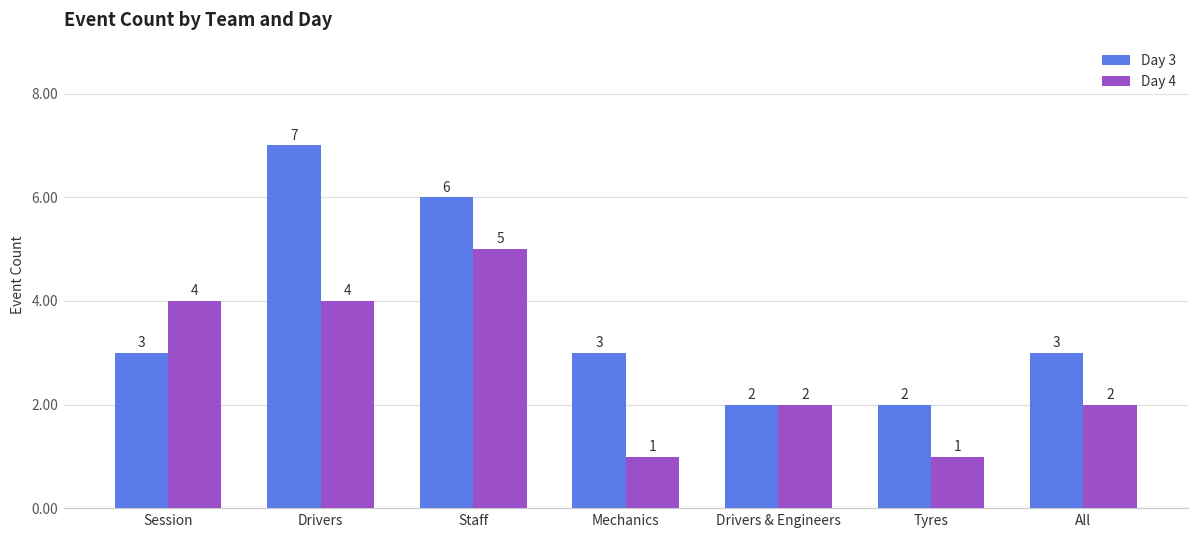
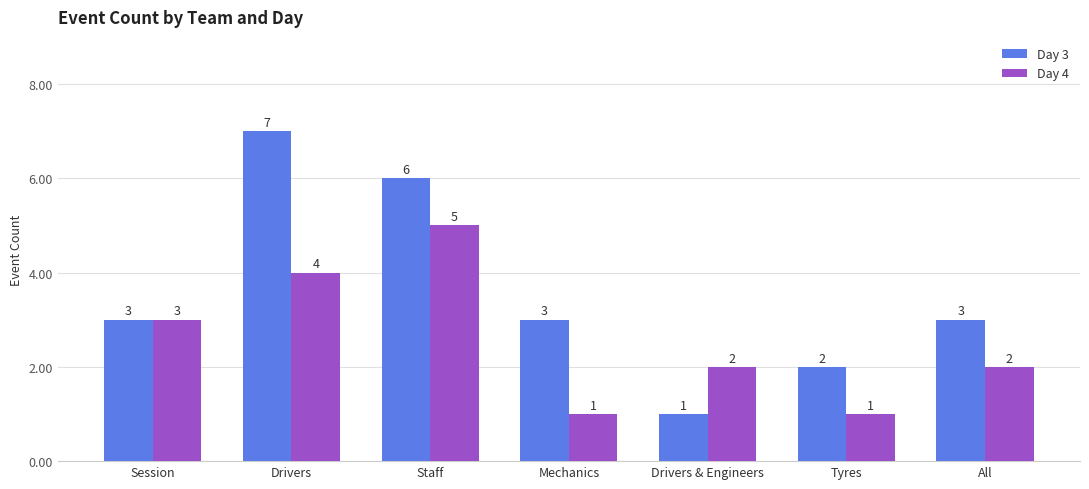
Day 4, Session: 4 -> 3
Day 3, Drivers & Engineers: 2 -> 1
